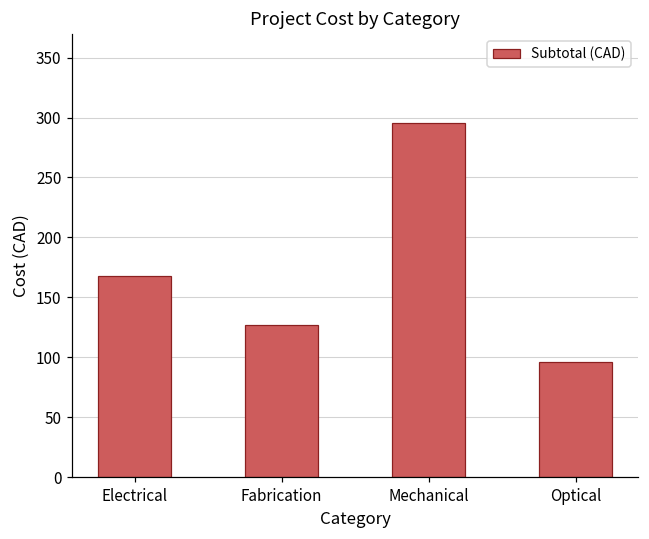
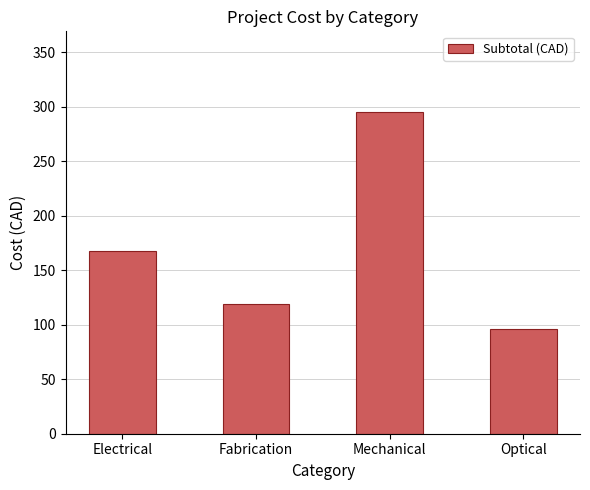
Fabrication: 127 -> 119
